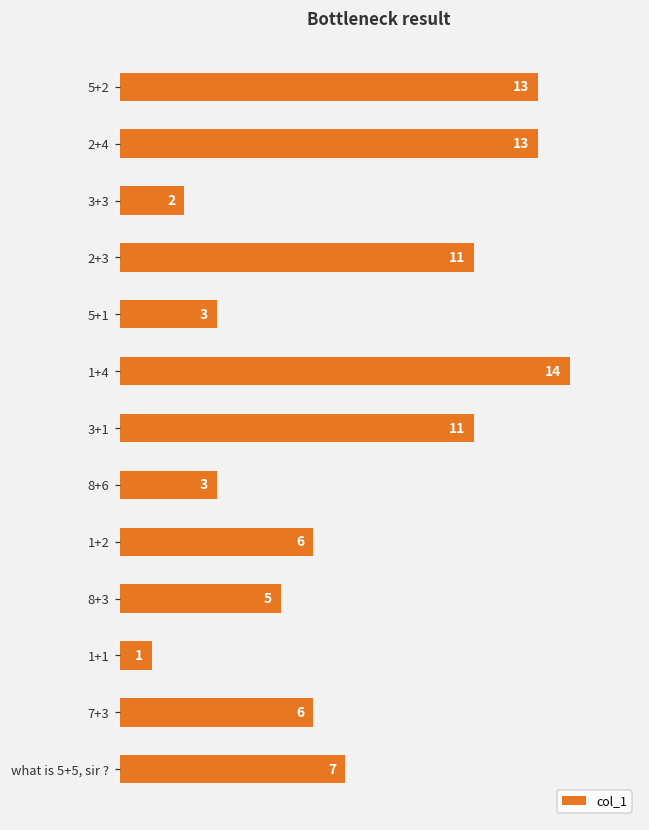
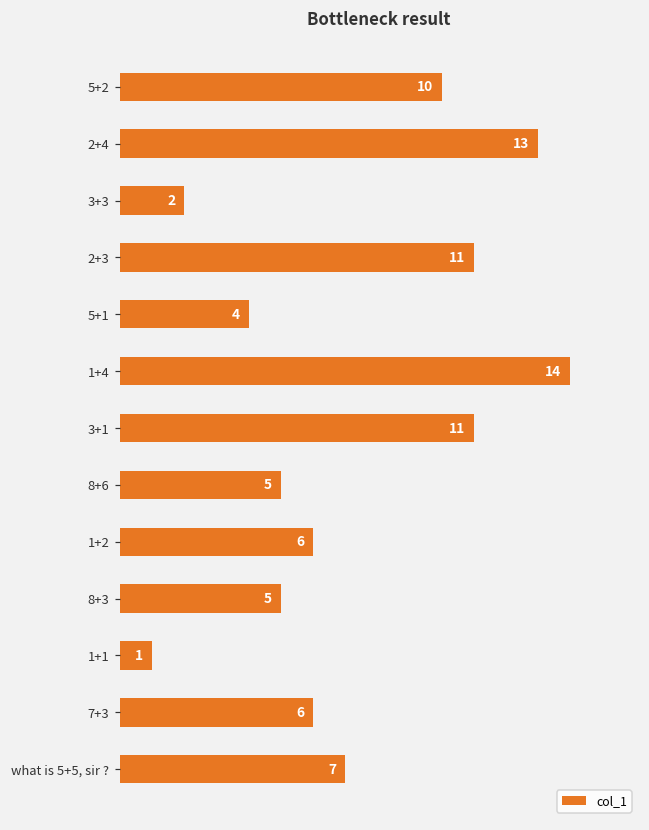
5+2: 13 -> 10
5+1: 3 -> 4
8+6: 3 -> 5
